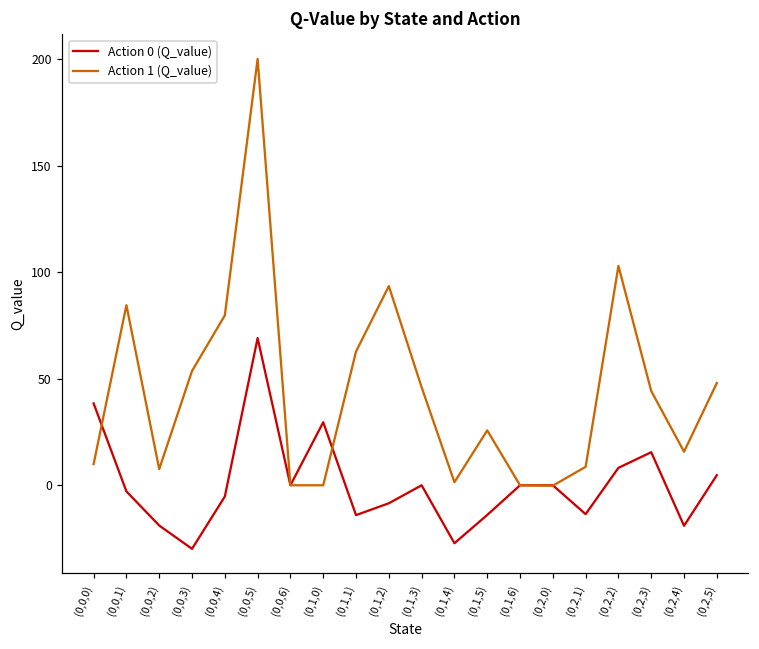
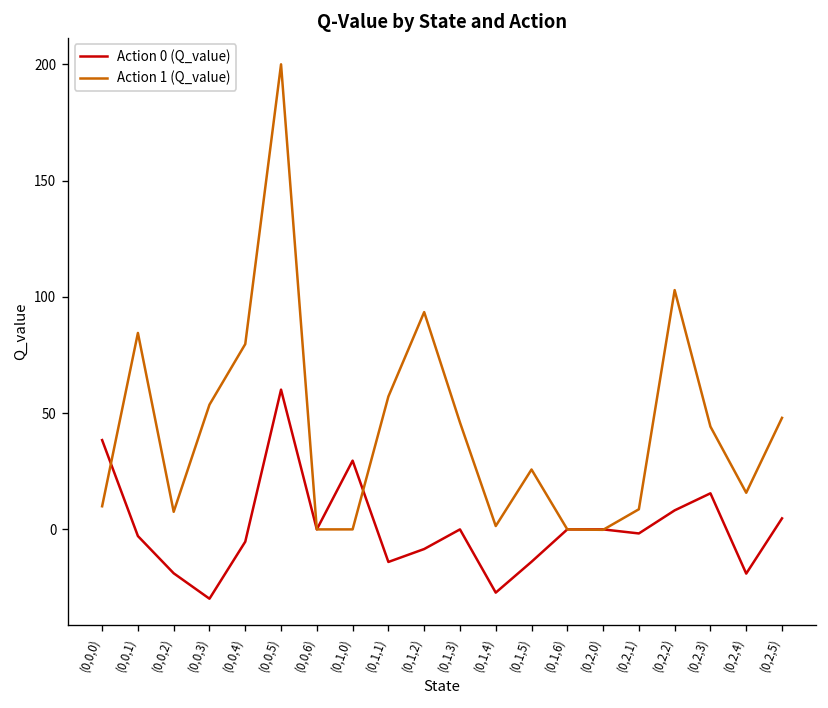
Action 0 (Q_value), (0,0,5): 69 -> 60
Action 1 (Q_value), (0,1,1): 63 -> 57
Action 0 (Q_value), (0,2,1): -14 -> -2
